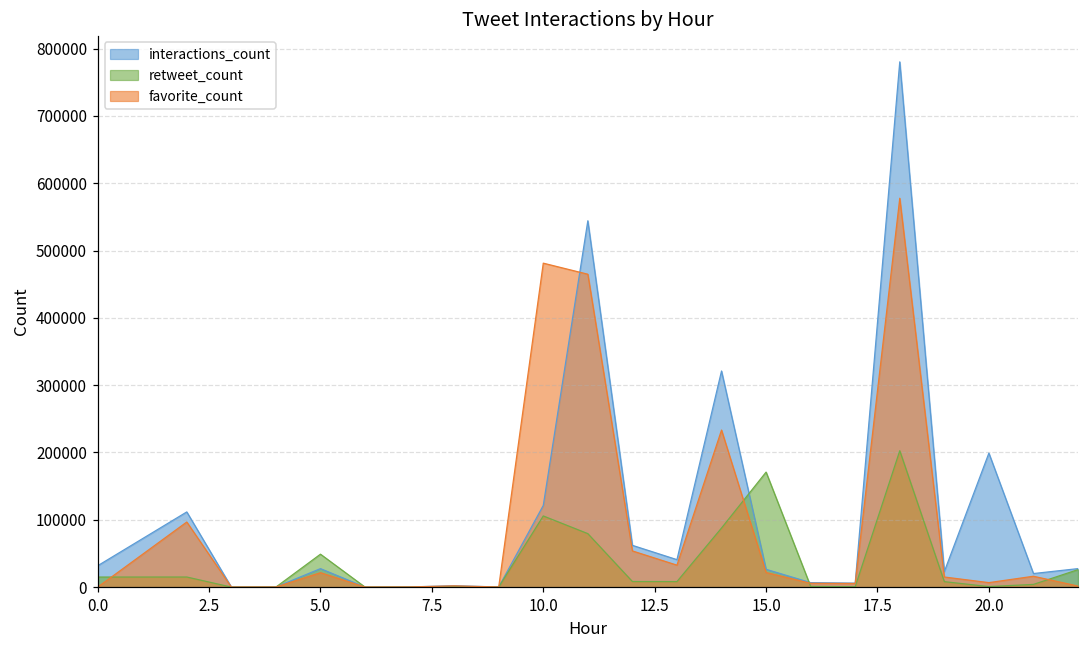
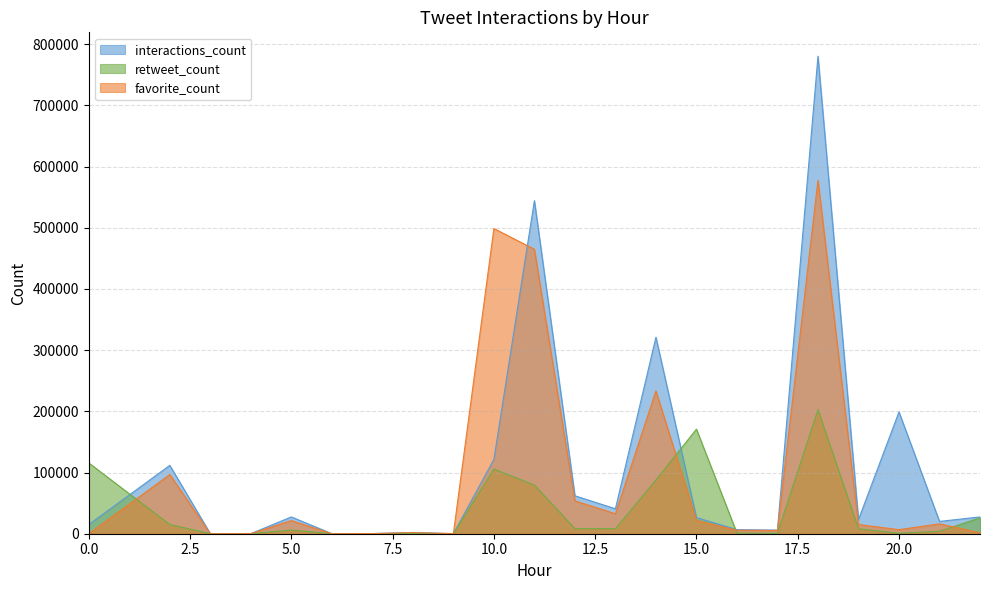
interactions_count, 0.0: 30000 -> 10000
retweet_count, 0.0: 10000 -> 120000
retweet_count, 5.0: 50000 -> 10000
favorite_count, 10.0: 480000 -> 500000
